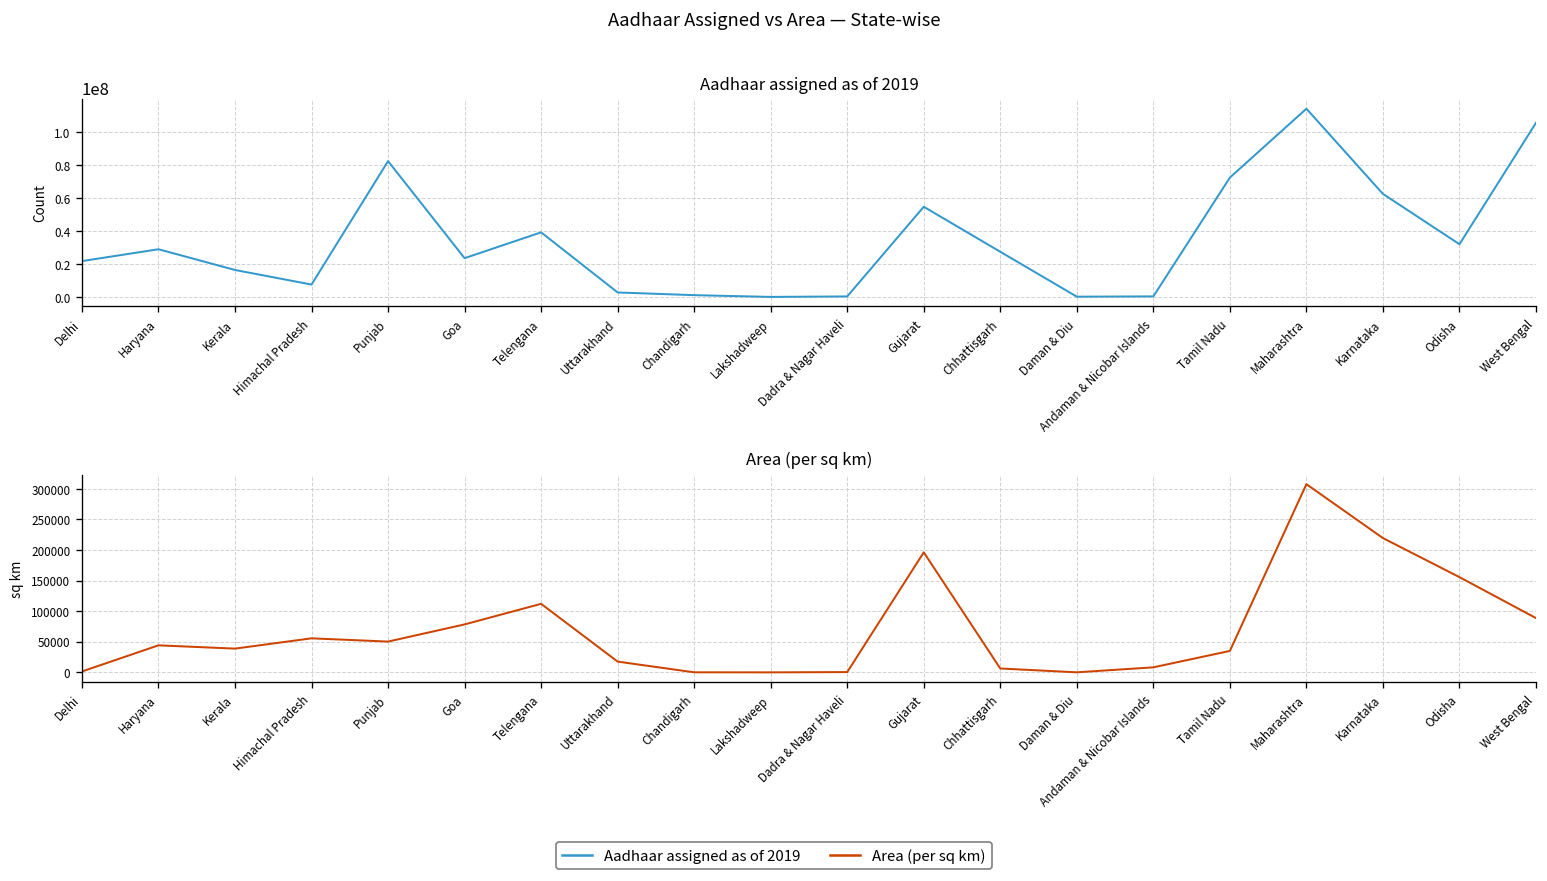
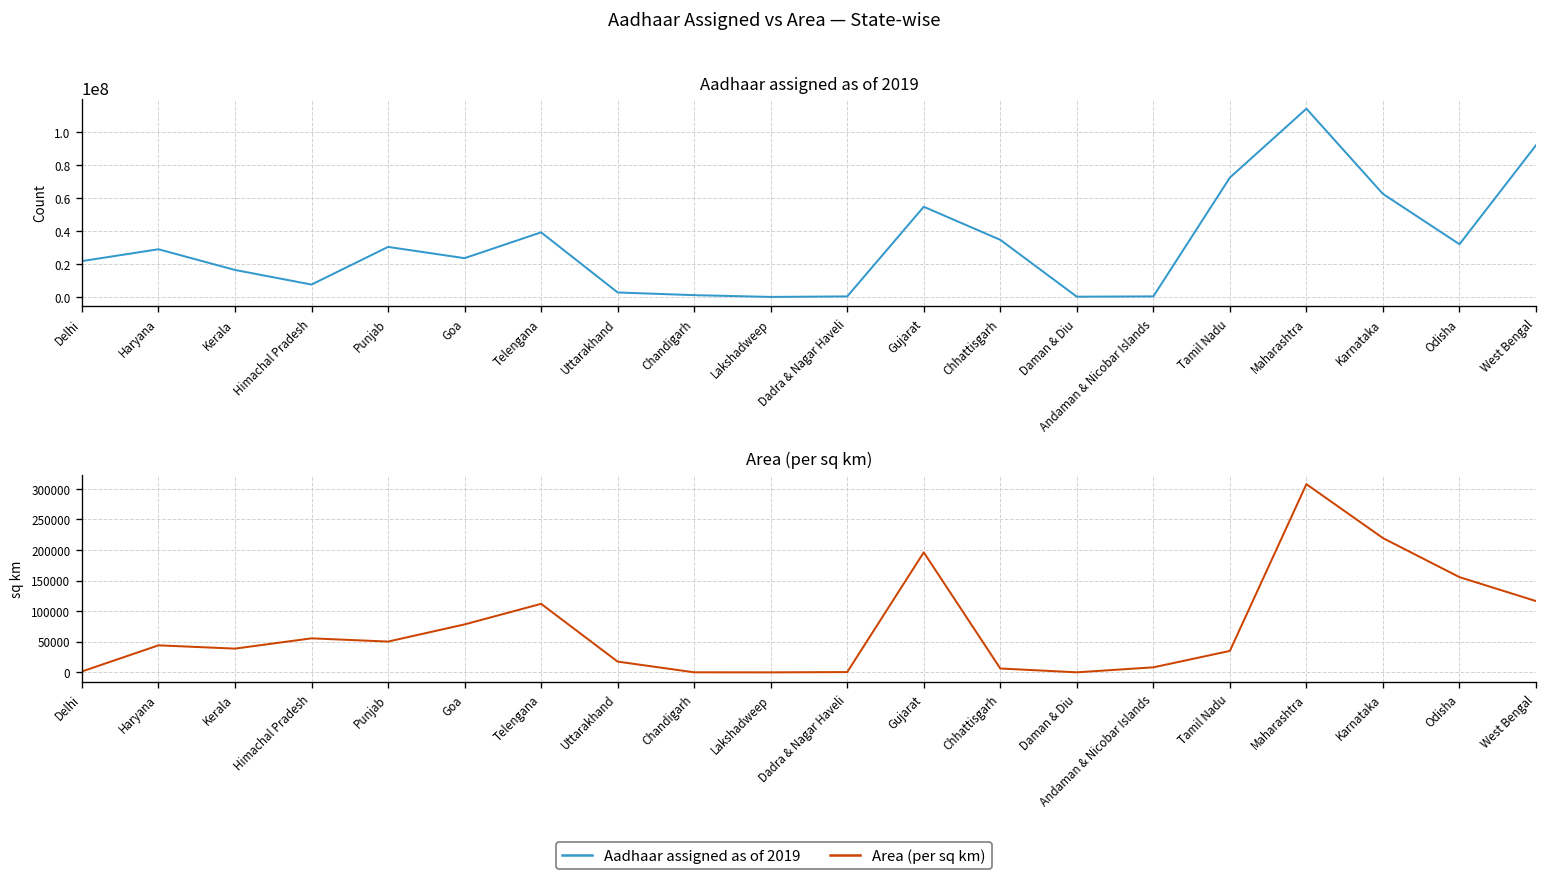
Aadhaar assigned as of 2019, Punjab: 82000000 -> 30000000
Aadhaar assigned as of 2019, Chhattisgarh: 27000000 -> 35000000
Aadhaar assigned as of 2019, West Bengal: 106000000 -> 92000000
Area (per sq km), West Bengal: 90000 -> 120000
